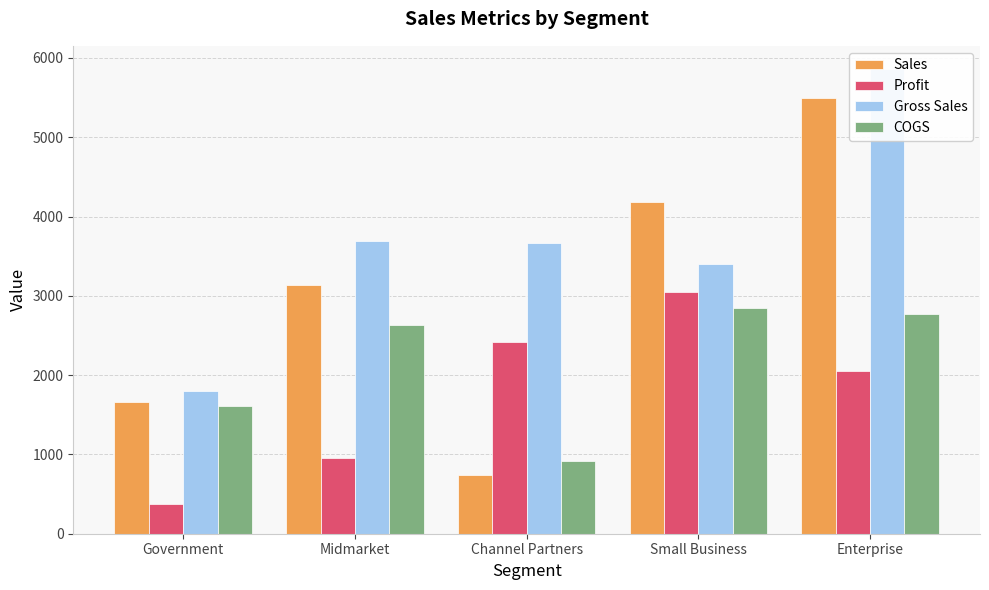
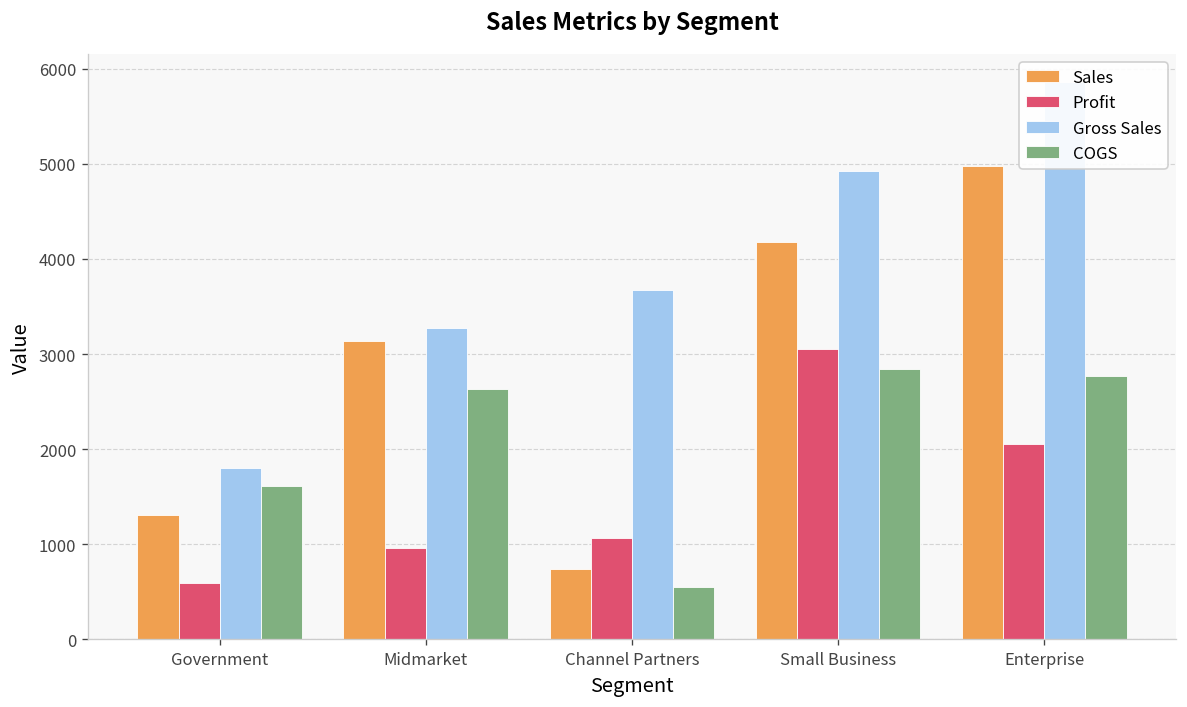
Sales, Government: 1700 -> 1300
Profit, Government: 400 -> 600
Gross Sales, Midmarket: 3700 -> 3300
Profit, Channel Partners: 2400 -> 1100
COGS, Channel Partners: 900 -> 600
Gross Sales, Small Business: 3400 -> 4900
Sales, Enterprise: 5500 -> 5000
